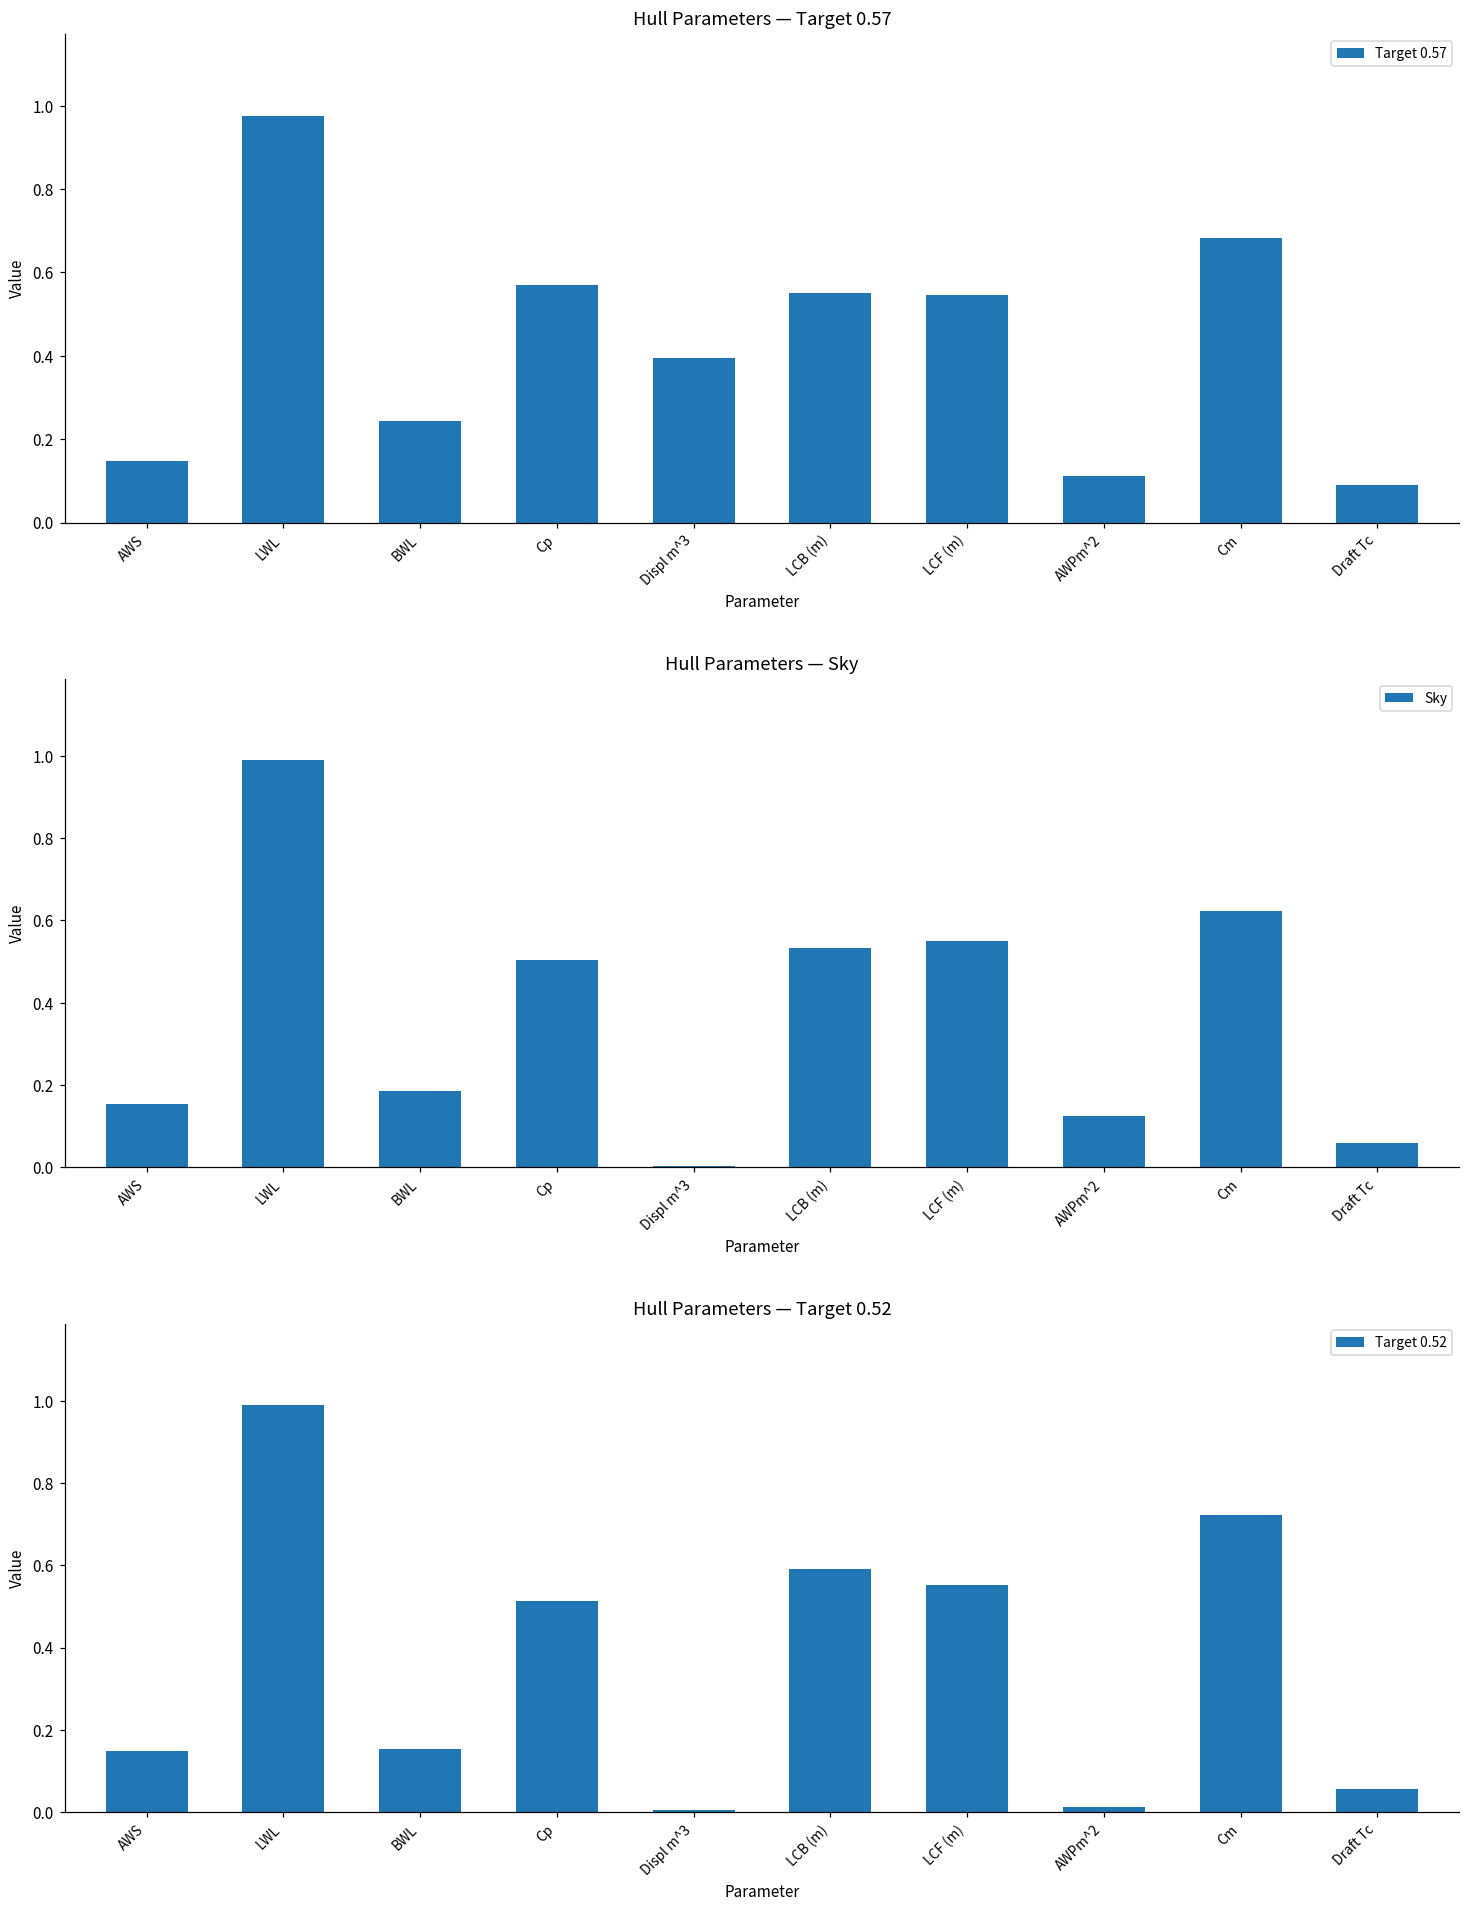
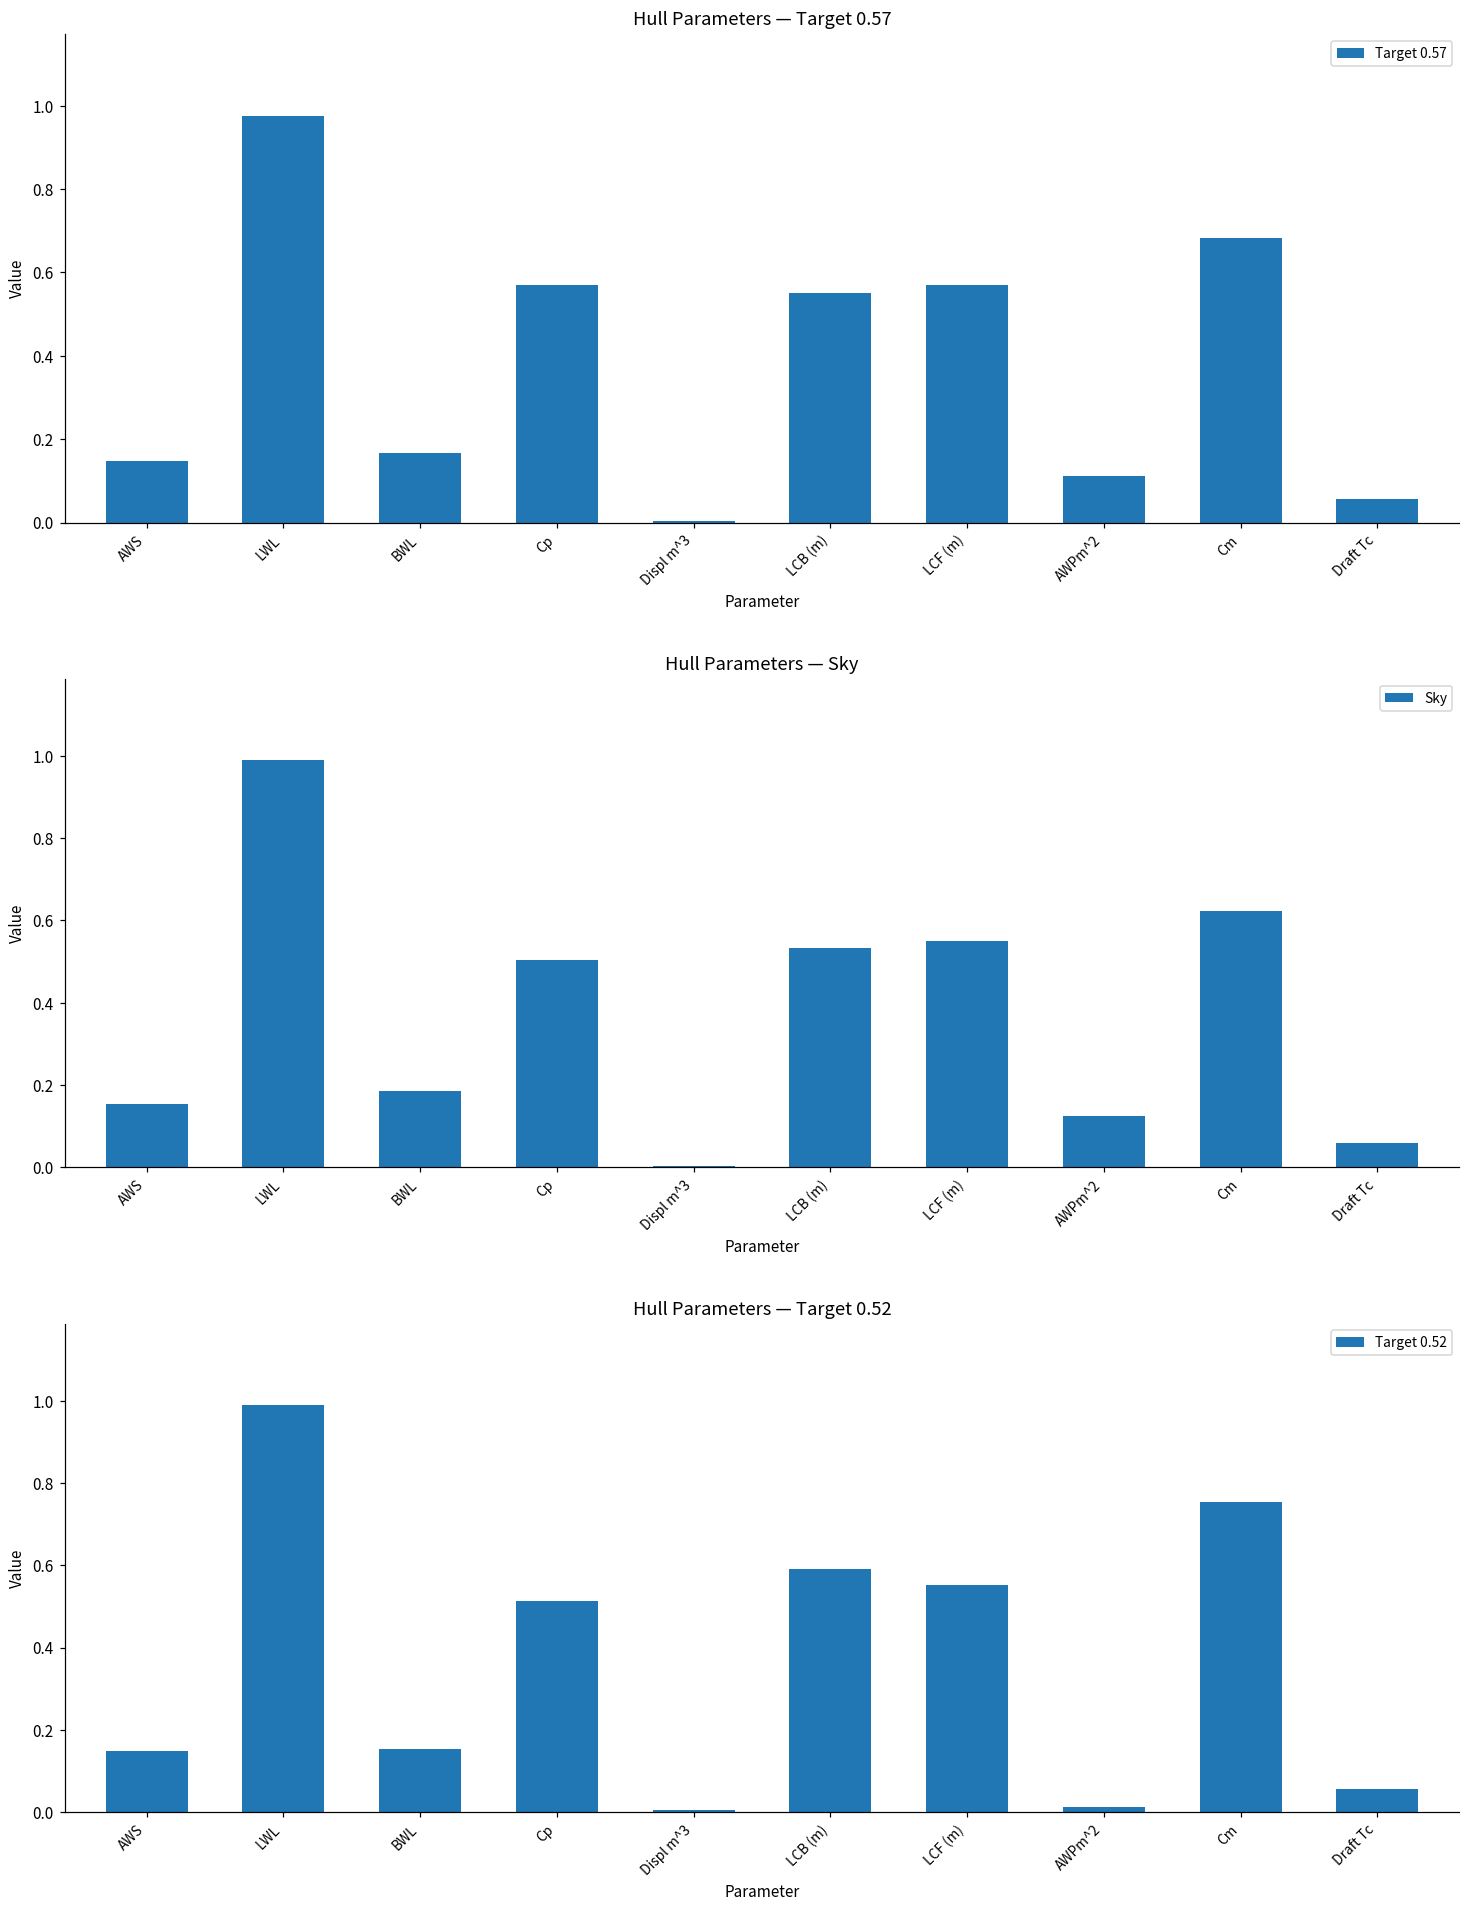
Hull Parameters — Target 0.57, BWL: 0.24 -> 0.17
Hull Parameters — Target 0.57, Displ m^3: 0.40 -> 0.00
Hull Parameters — Target 0.57, LCF (m): 0.55 -> 0.57
Hull Parameters — Target 0.57, Draft Tc: 0.09 -> 0.06
Hull Parameters — Target 0.52, Cm: 0.72 -> 0.76
